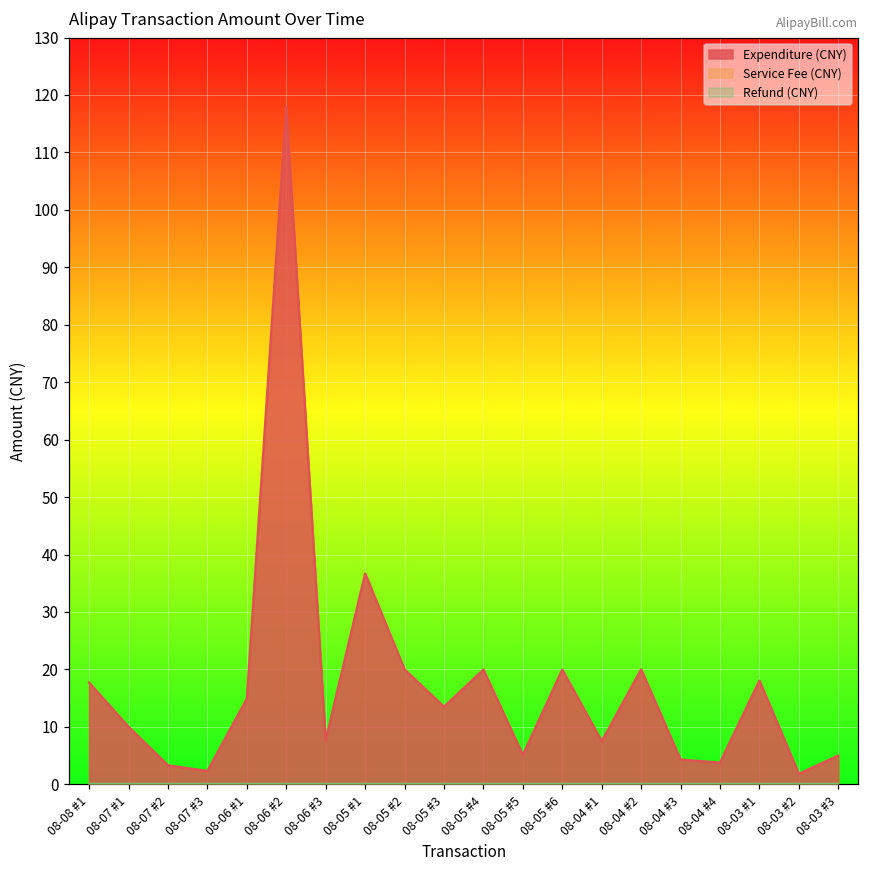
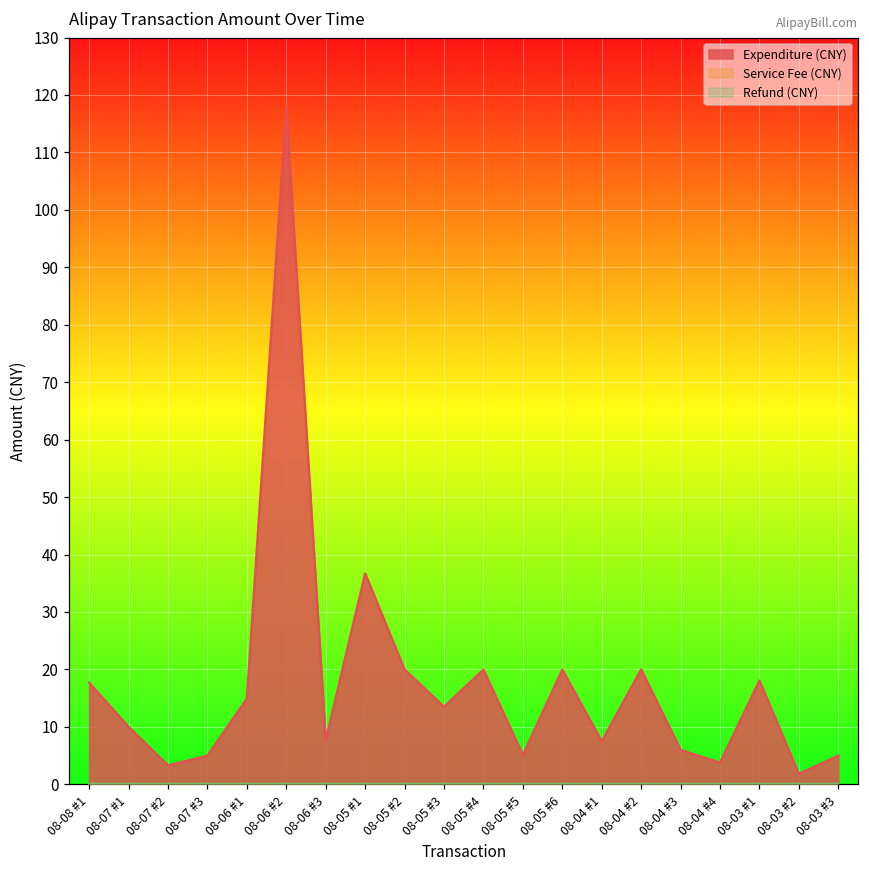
Expenditure (CNY), 08-07 #3: 2 -> 5
Expenditure (CNY), 08-04 #3: 4 -> 6
